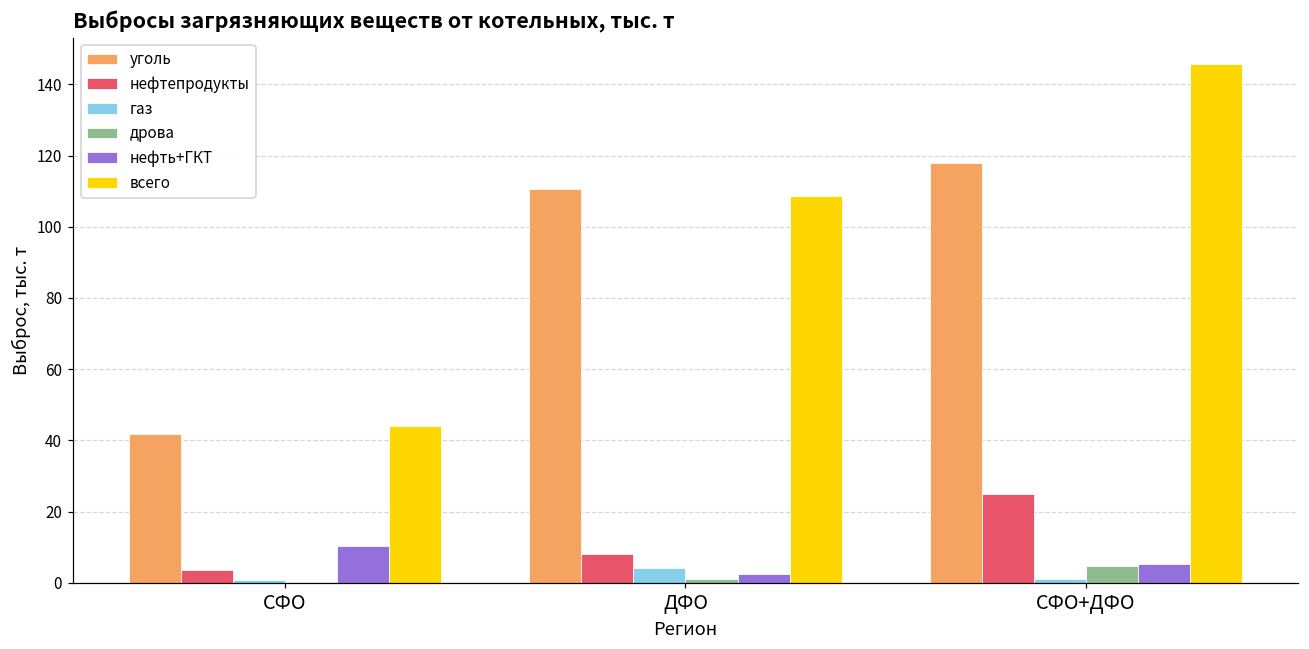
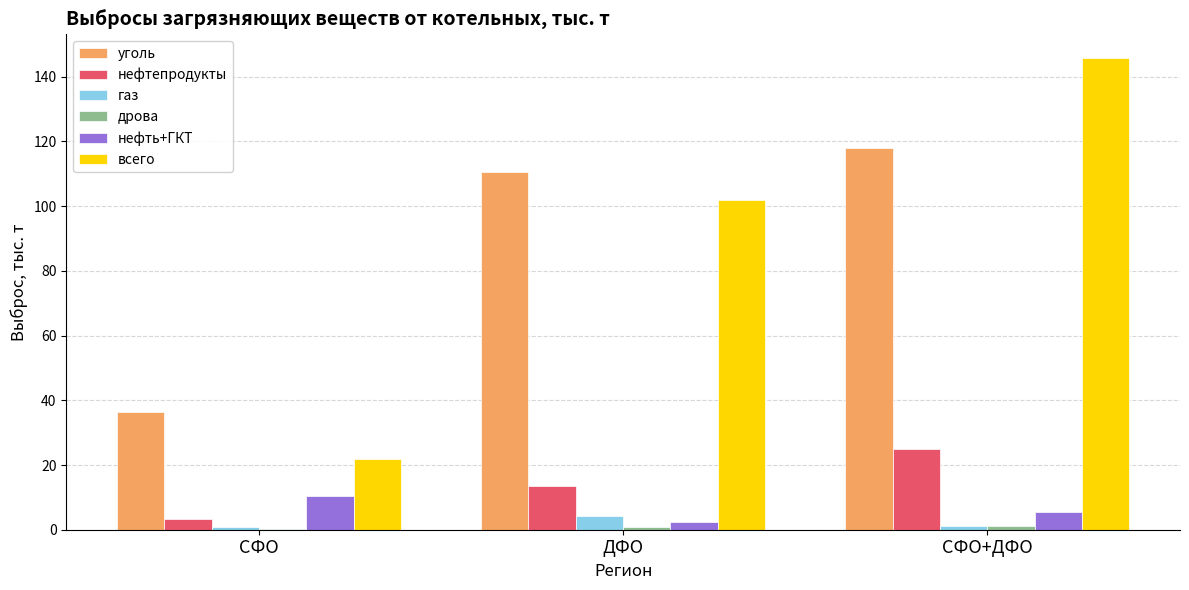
уголь, СФО: 42 -> 36
всего, СФО: 44 -> 22
нефтепродукты, ДФО: 8 -> 13
всего, ДФО: 109 -> 102
дрова, СФО+ДФО: 5 -> 1
